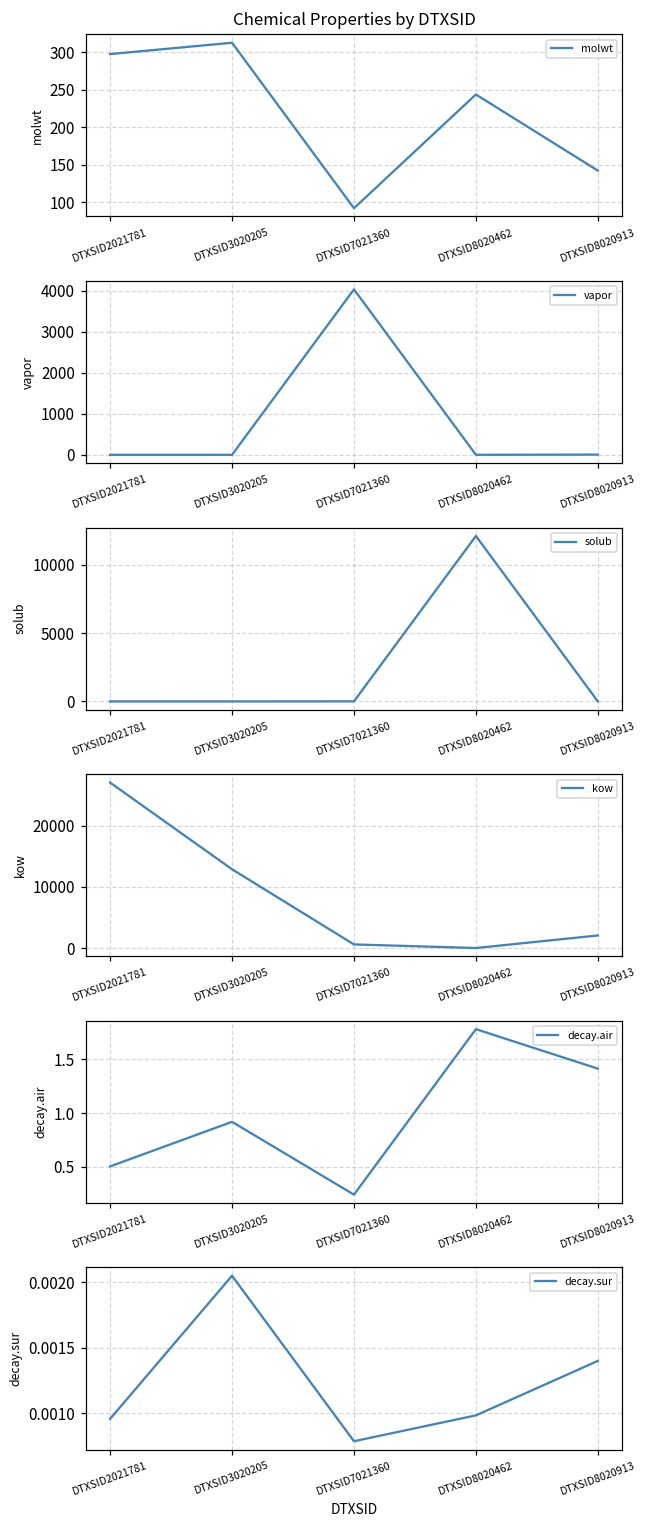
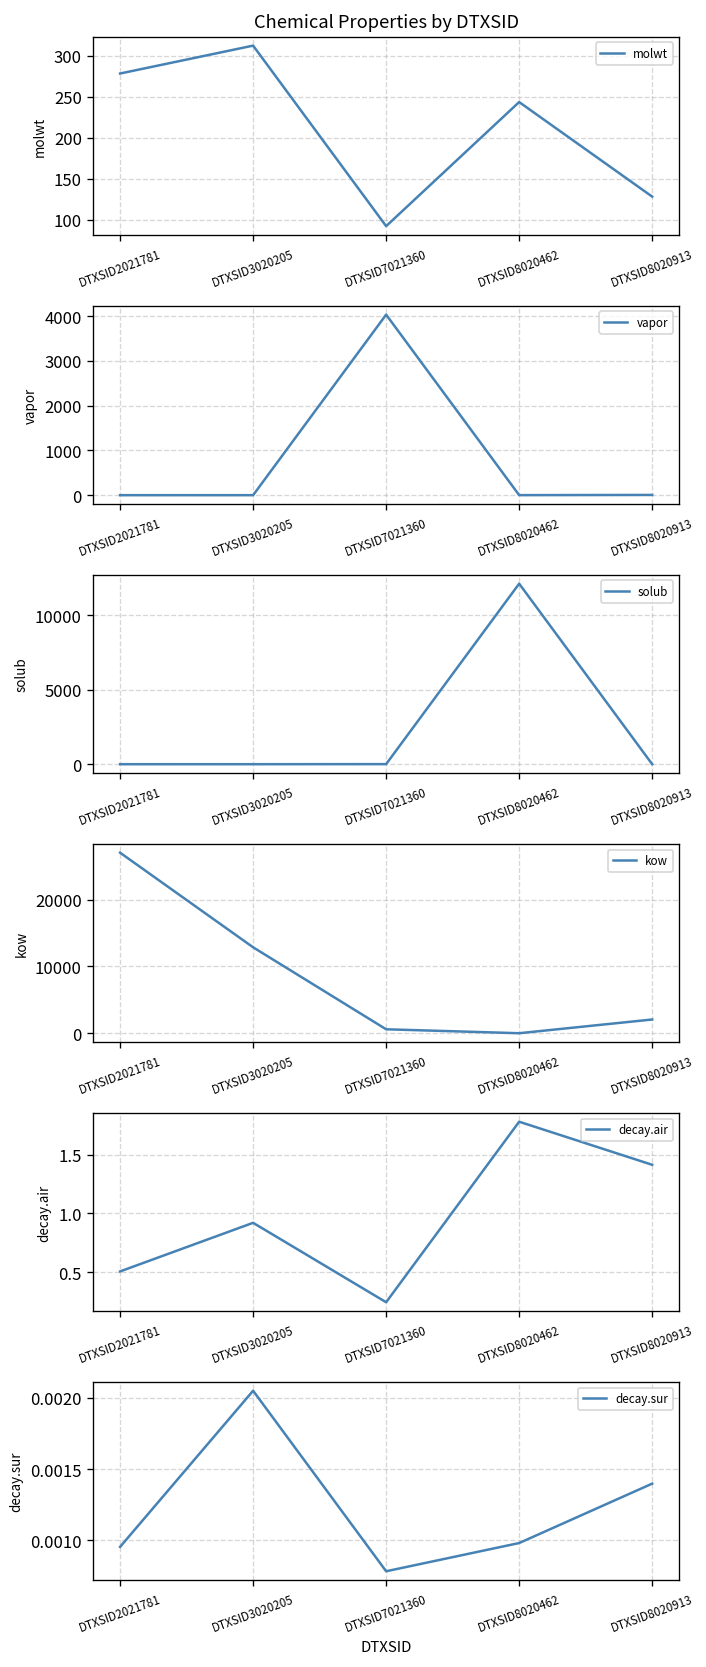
Chemical Properties by DTXSID, DTXSID2021781: 300 -> 280
Chemical Properties by DTXSID, DTXSID8020913: 140 -> 130
